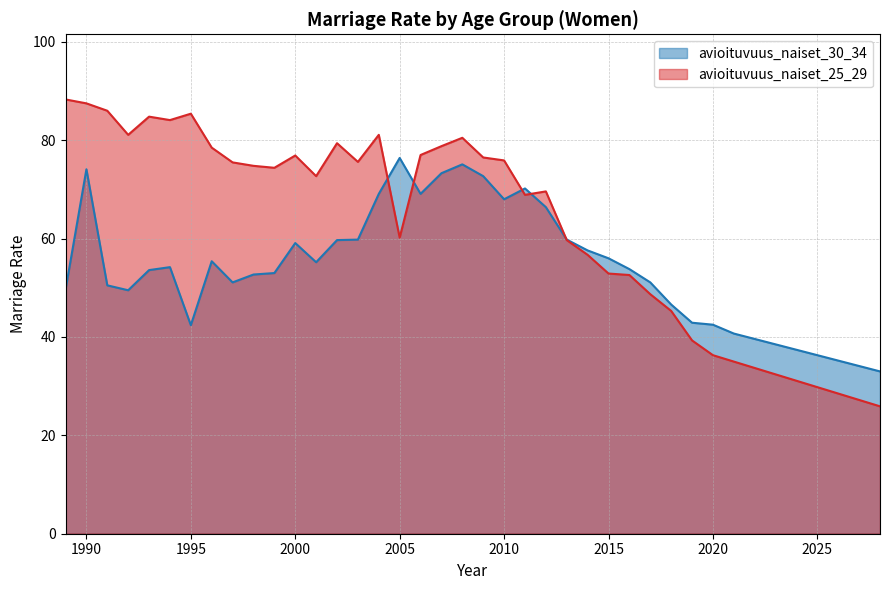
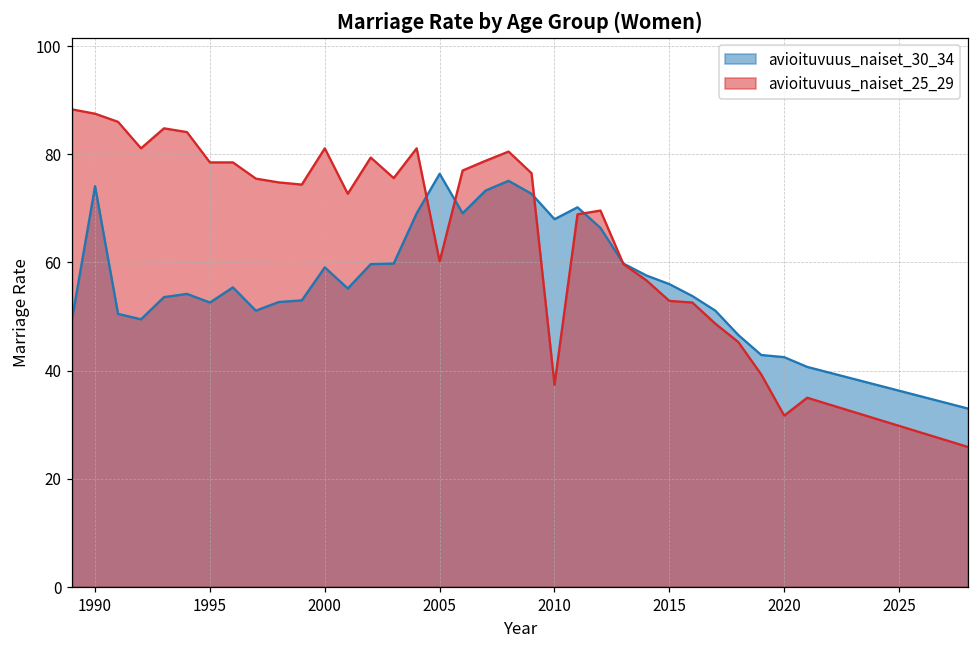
avioituvuus_naiset_30_34, 1995: 42 -> 53
avioituvuus_naiset_25_29, 1995: 85 -> 79
avioituvuus_naiset_25_29, 2000: 77 -> 81
avioituvuus_naiset_25_29, 2010: 76 -> 37
avioituvuus_naiset_25_29, 2020: 36 -> 32
